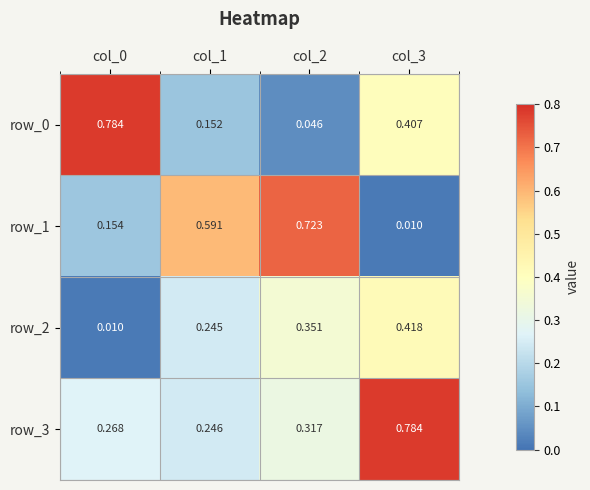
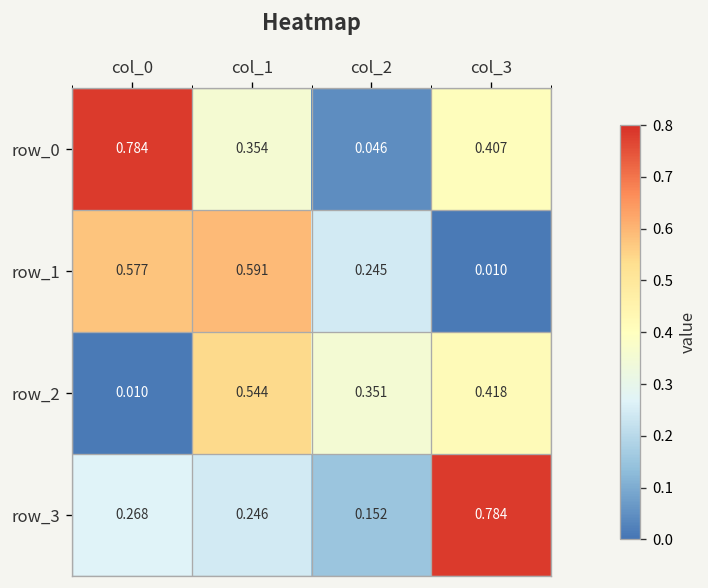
row_0, col_1: 0.152 -> 0.354
row_1, col_0: 0.154 -> 0.577
row_1, col_2: 0.723 -> 0.245
row_2, col_1: 0.245 -> 0.544
row_3, col_2: 0.317 -> 0.152
